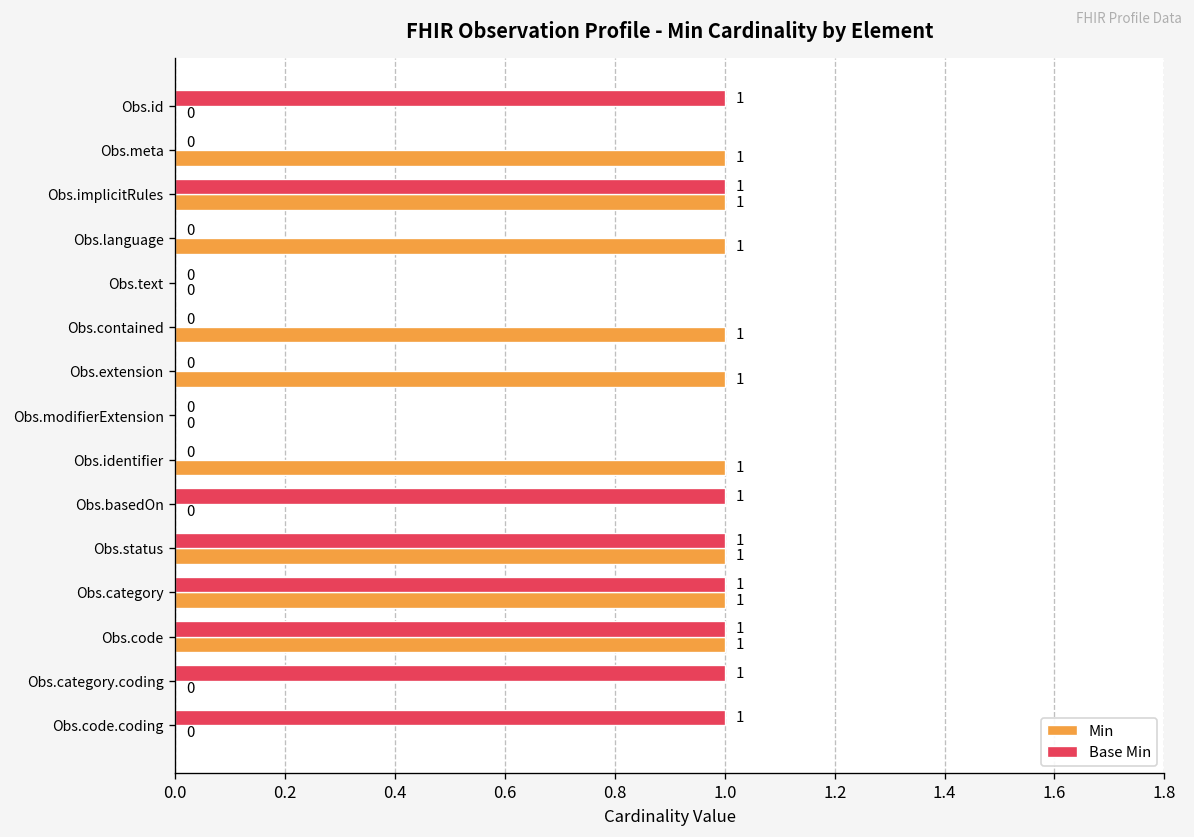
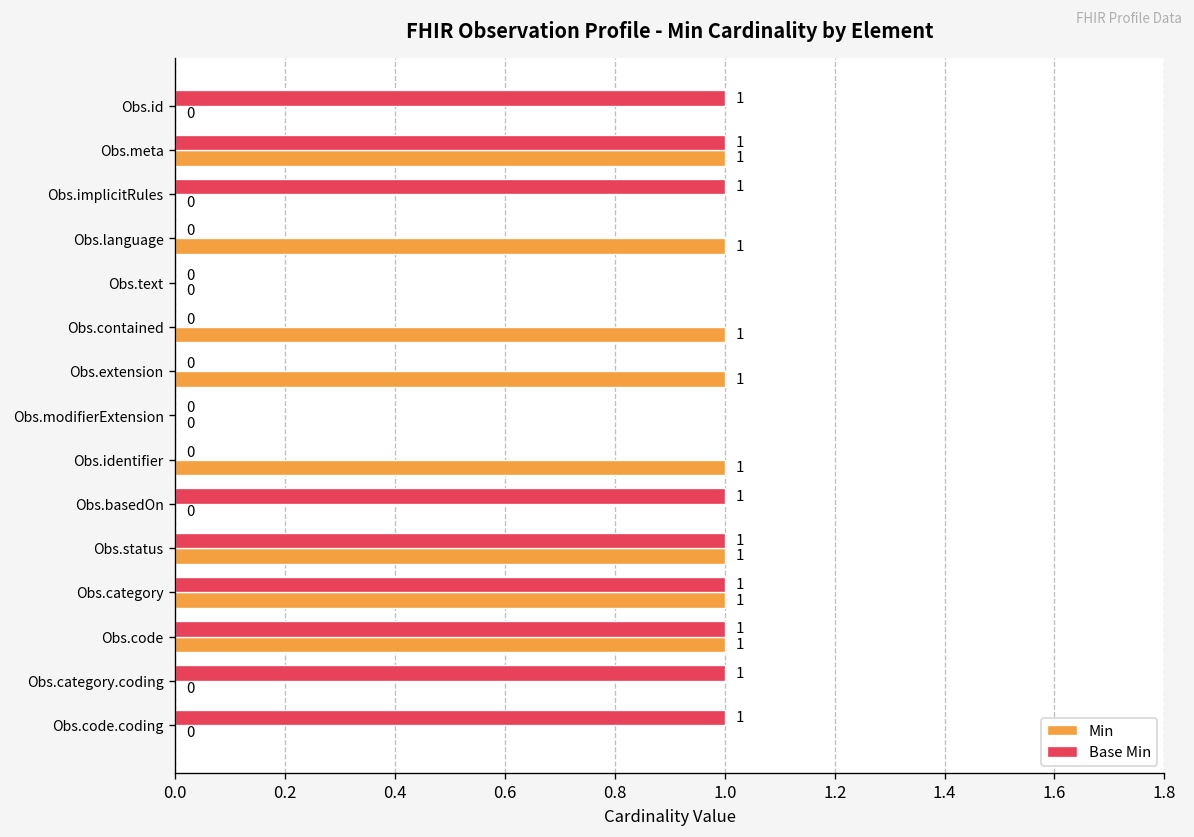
Base Min, Obs.meta: 0 -> 1
Min, Obs.implicitRules: 1 -> 0
